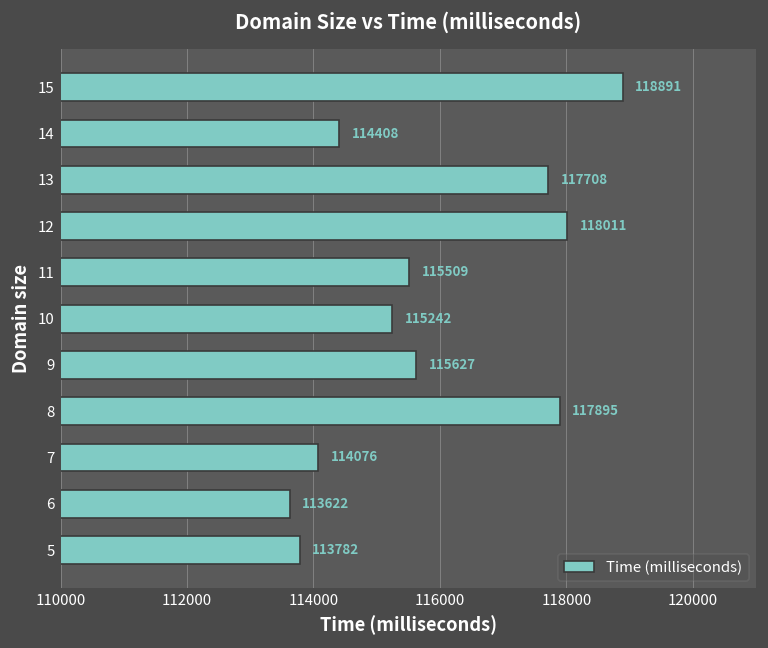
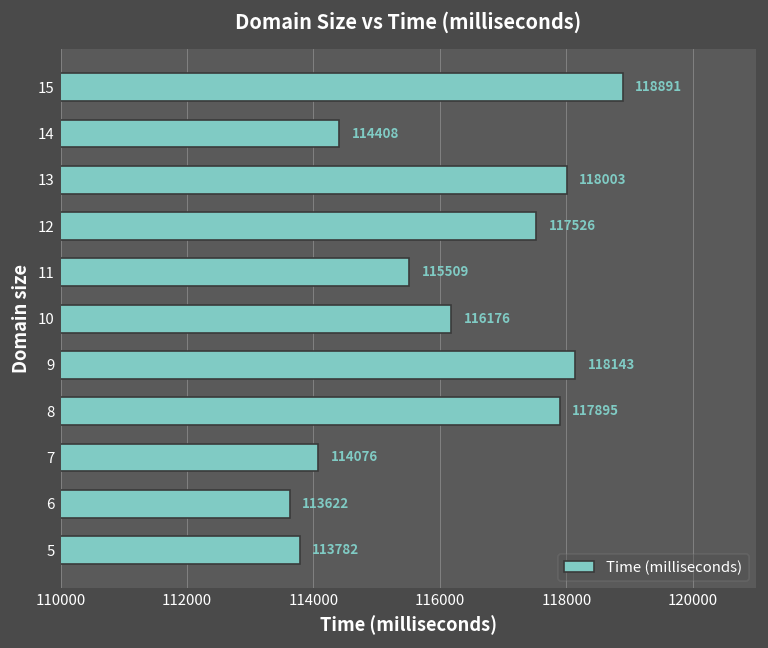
13: 117708 -> 118003
12: 118011 -> 117526
10: 115242 -> 116176
9: 115627 -> 118143
